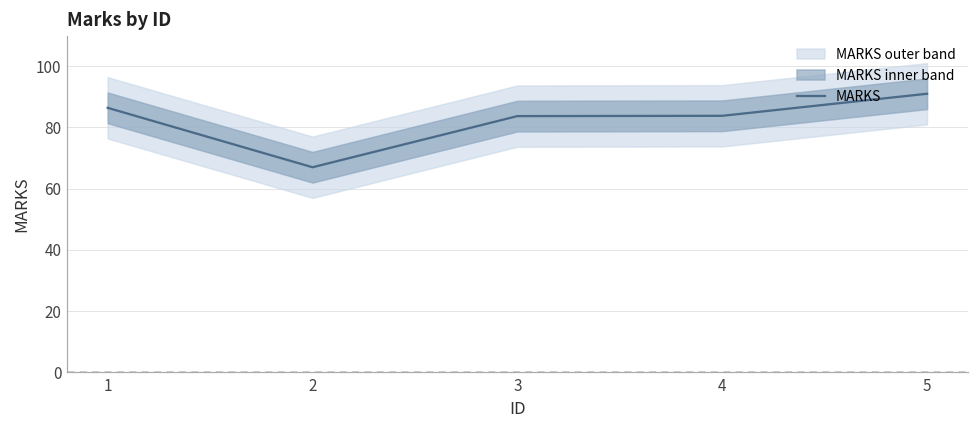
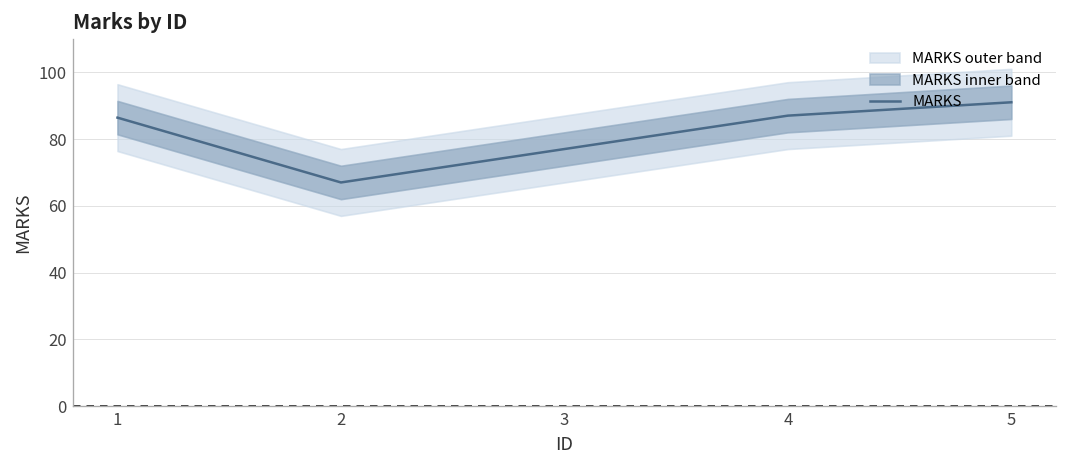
MARKS, 3: 84 -> 77
MARKS, 4: 84 -> 87
